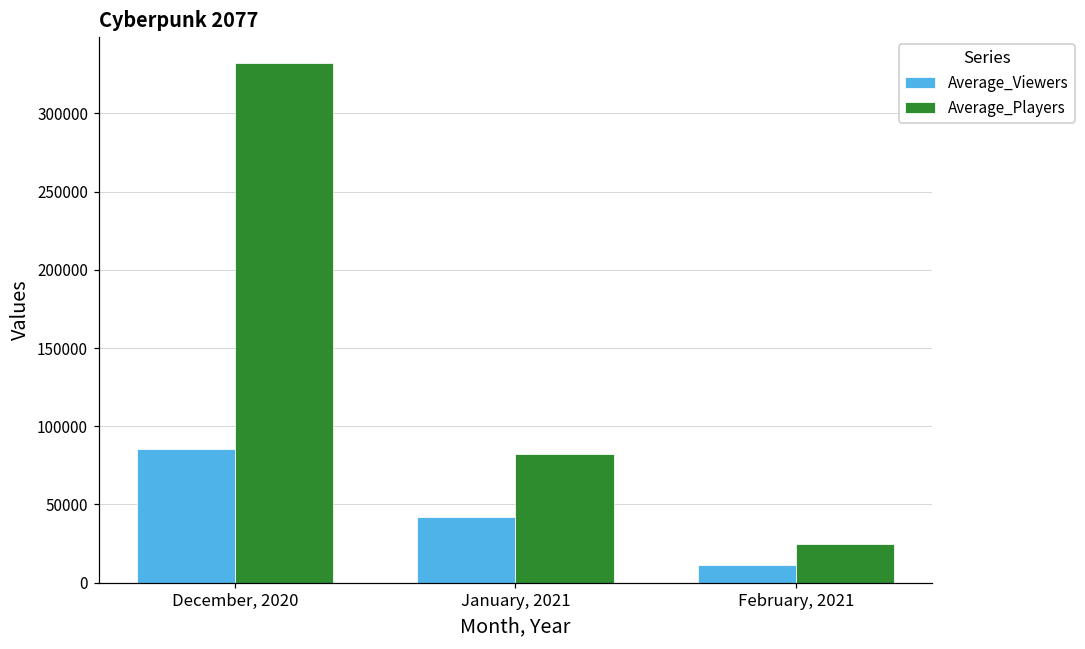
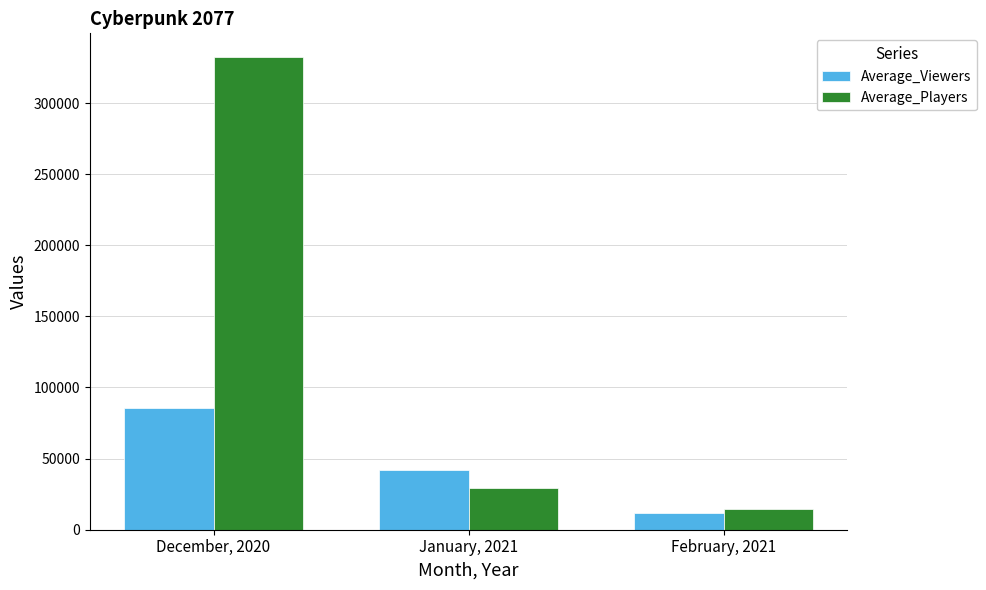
Average_Players, January, 2021: 82000 -> 29000
Average_Players, February, 2021: 25000 -> 15000
